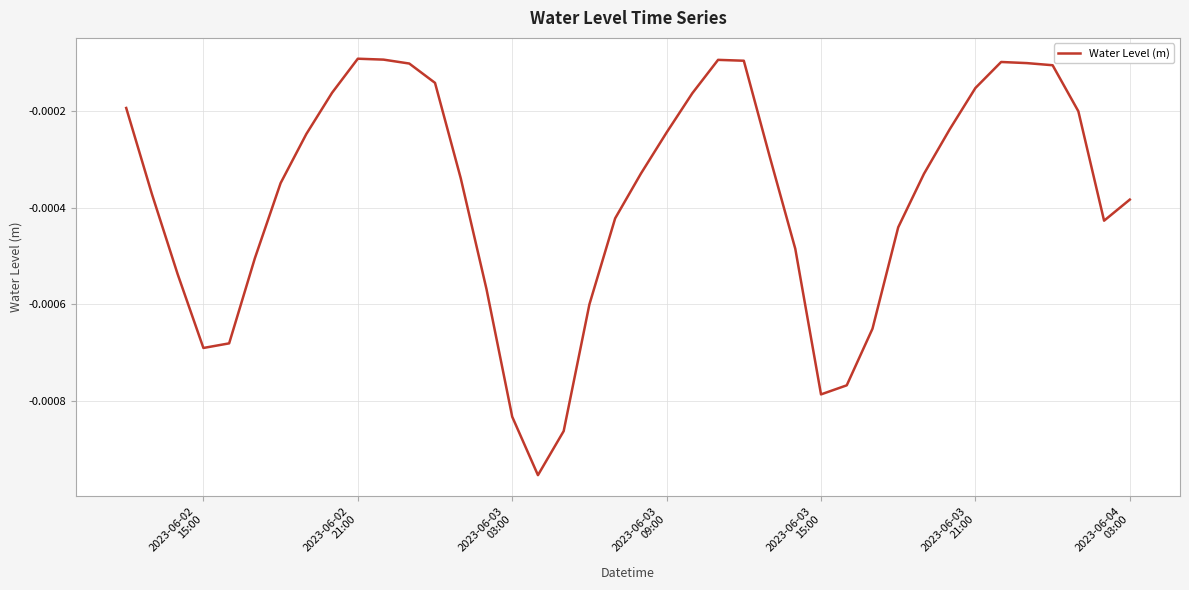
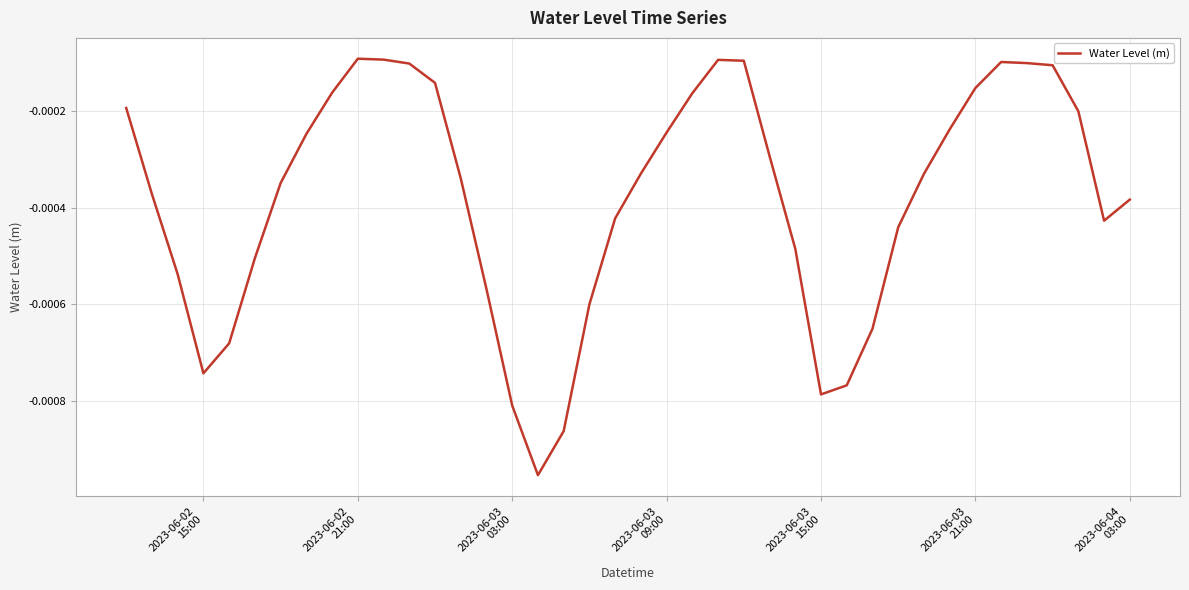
2023-06-02 15:00: -0.00069 -> -0.00074
2023-06-03 03:00: -0.00083 -> -0.00081
